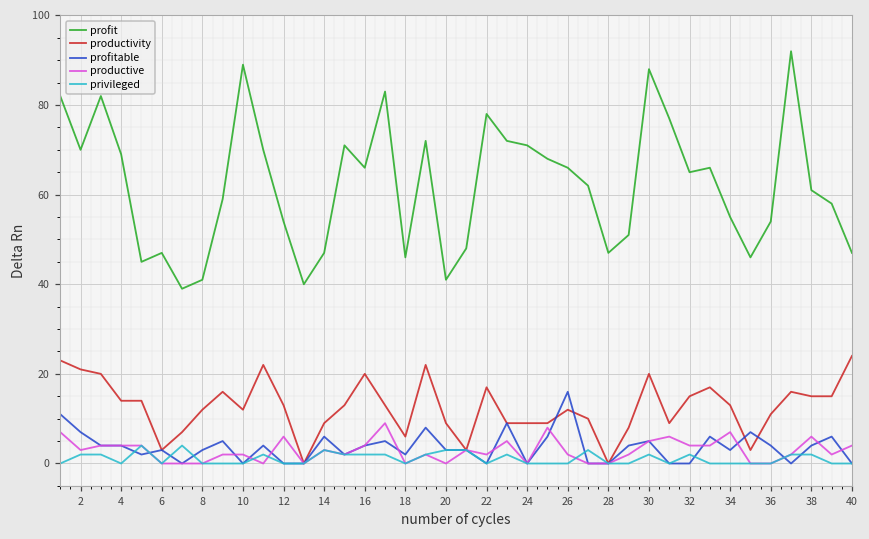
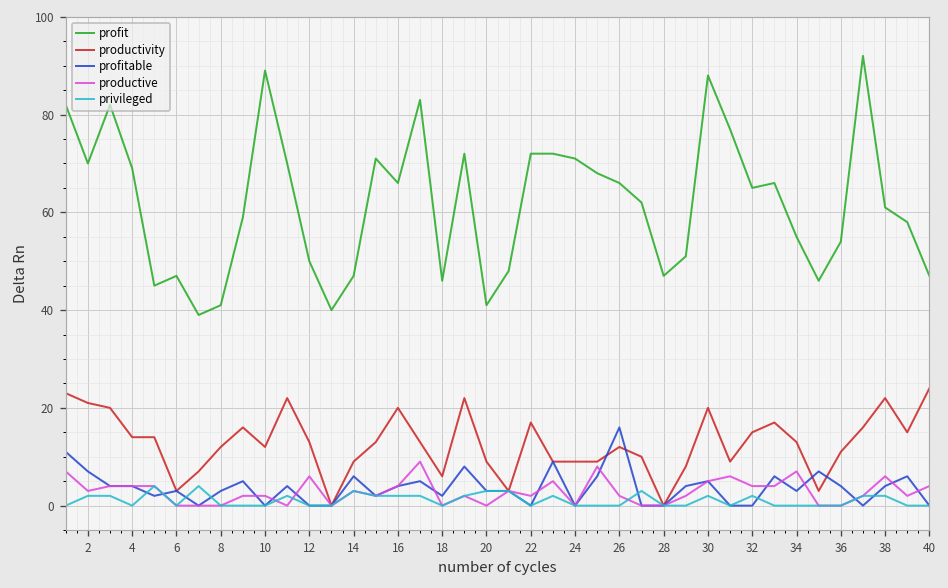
profit, 12: 54 -> 50
profit, 22: 78 -> 72
productivity, 38: 15 -> 22
